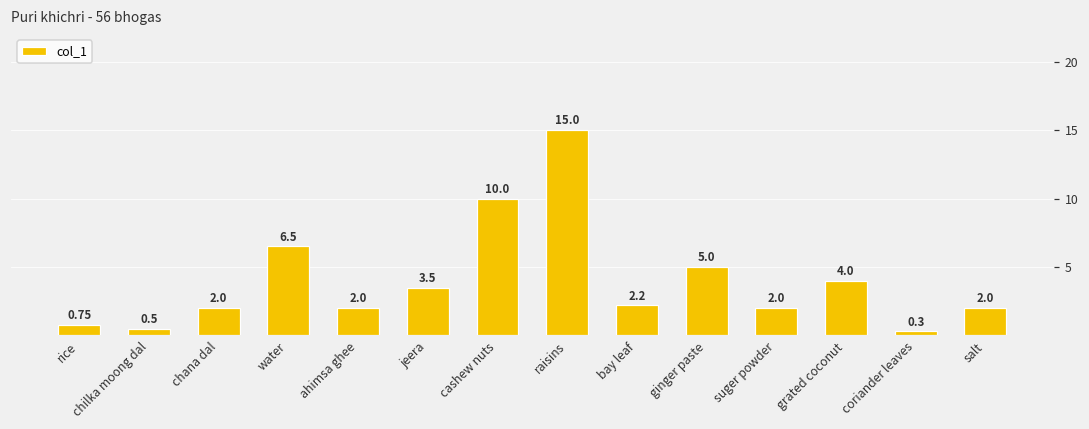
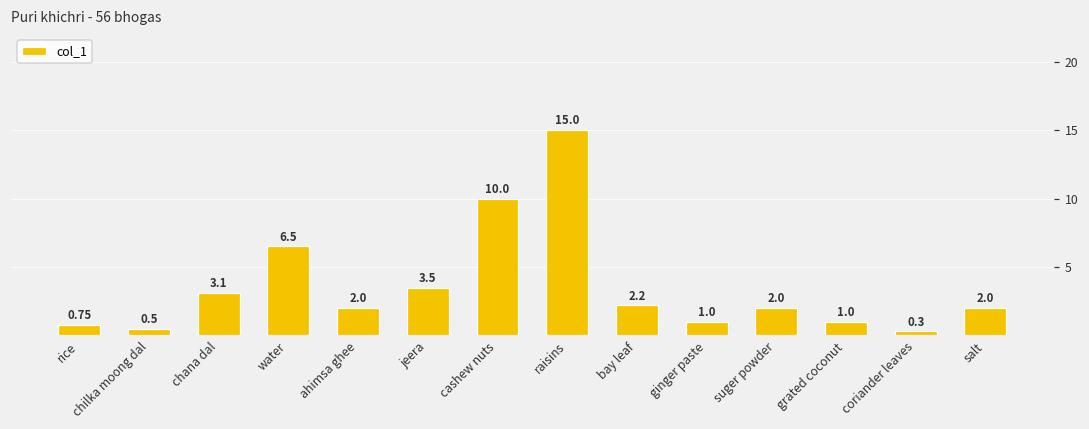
chana dal: 2.0 -> 3.1
ginger paste: 5.0 -> 1.0
grated coconut: 4.0 -> 1.0
